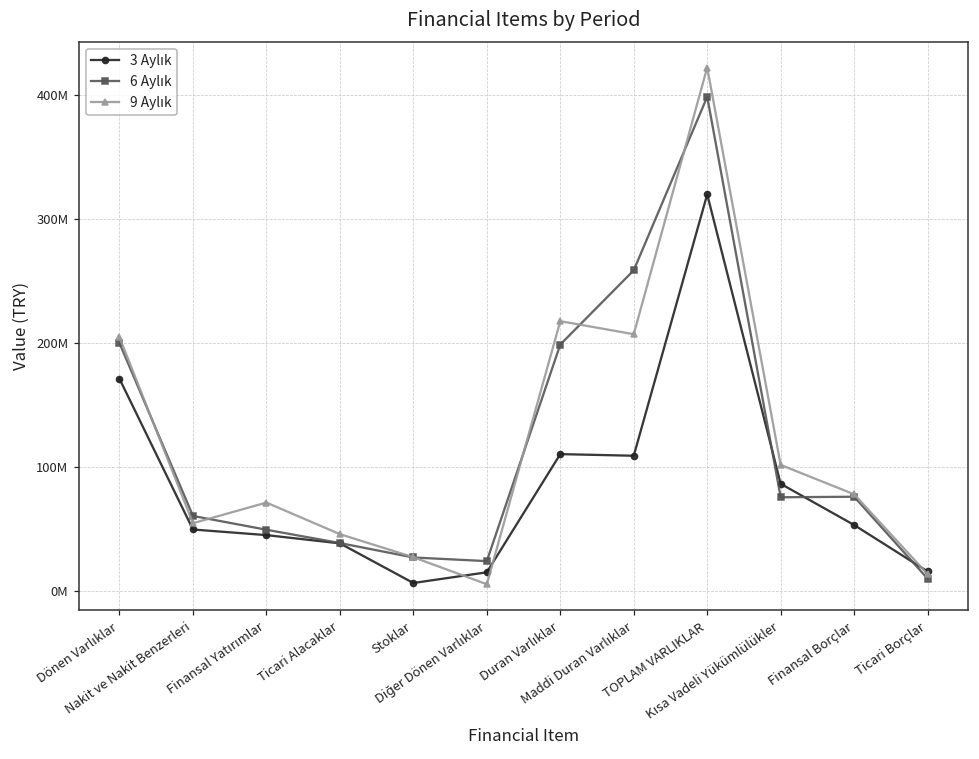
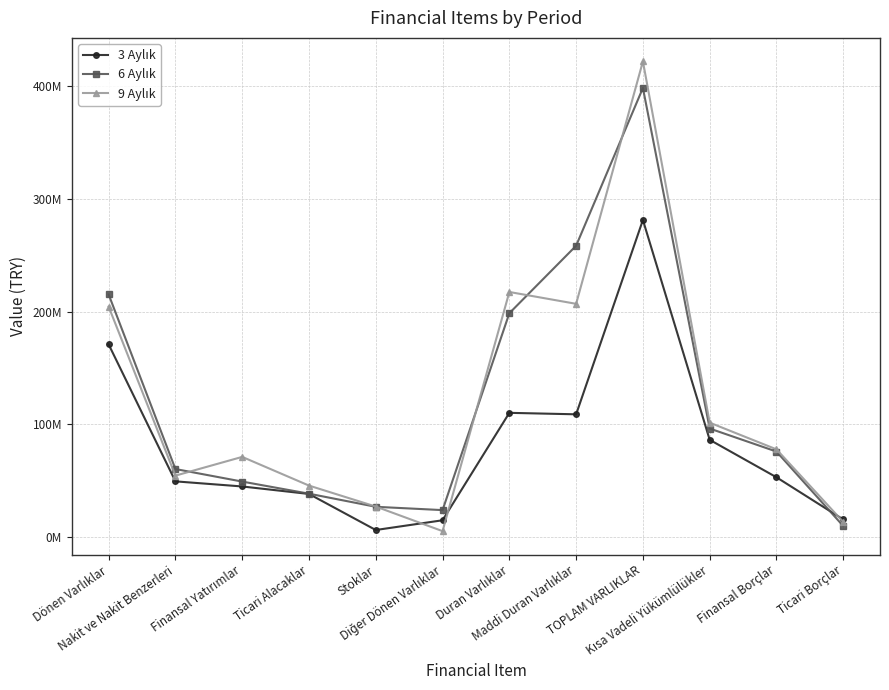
6 Aylık, Dönen Varlıklar: 200000000 -> 215000000
3 Aylık, TOPLAM VARLIKLAR: 320000000 -> 281000000
6 Aylık, Kısa Vadeli Yükümlülükler: 76000000 -> 96000000
